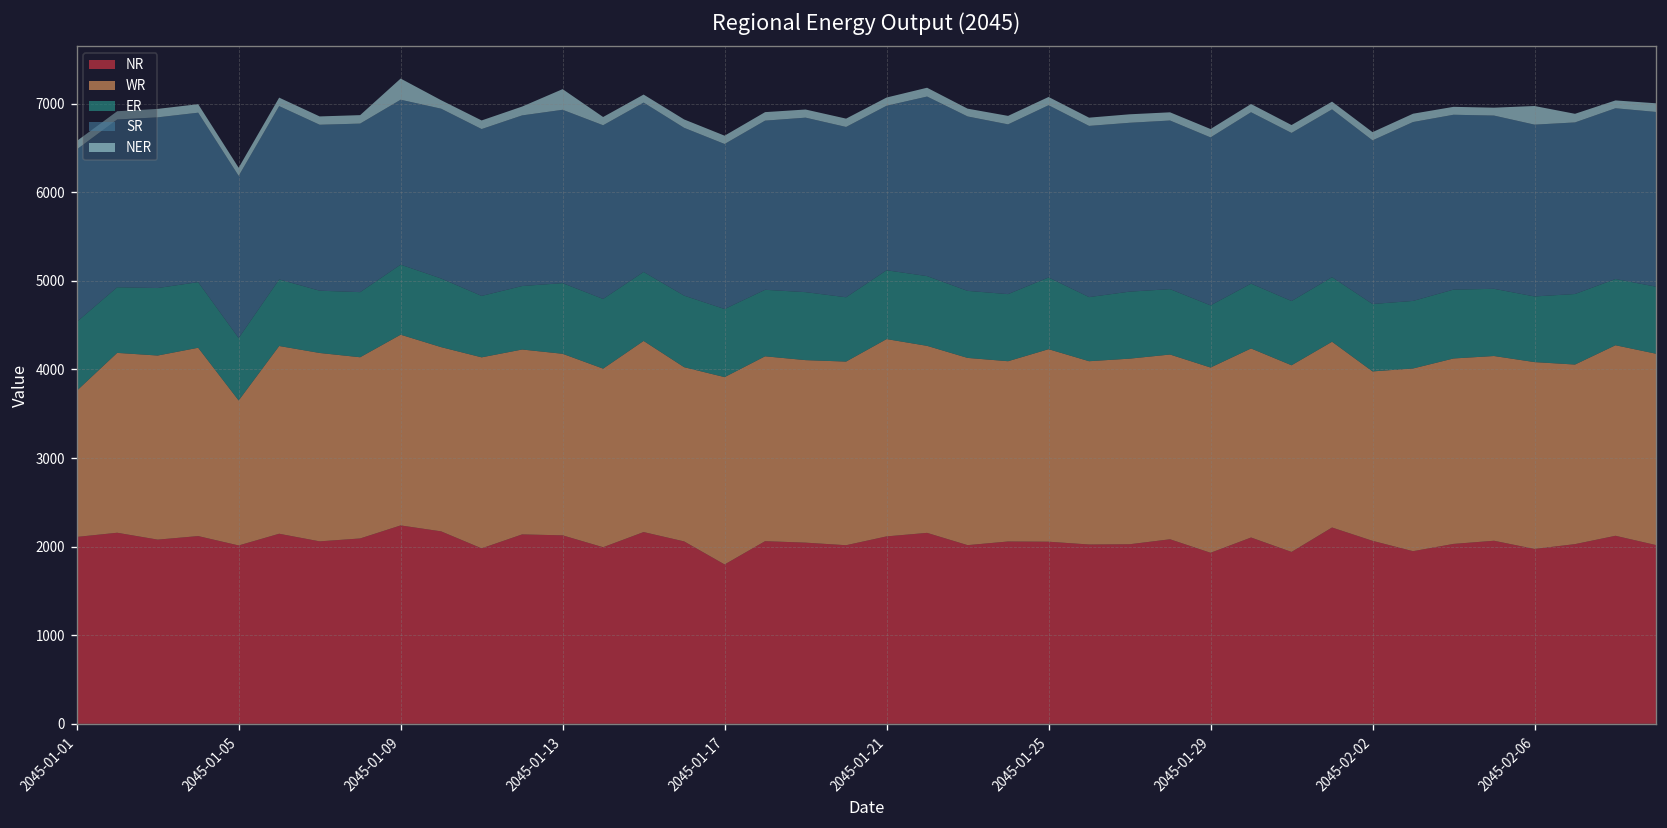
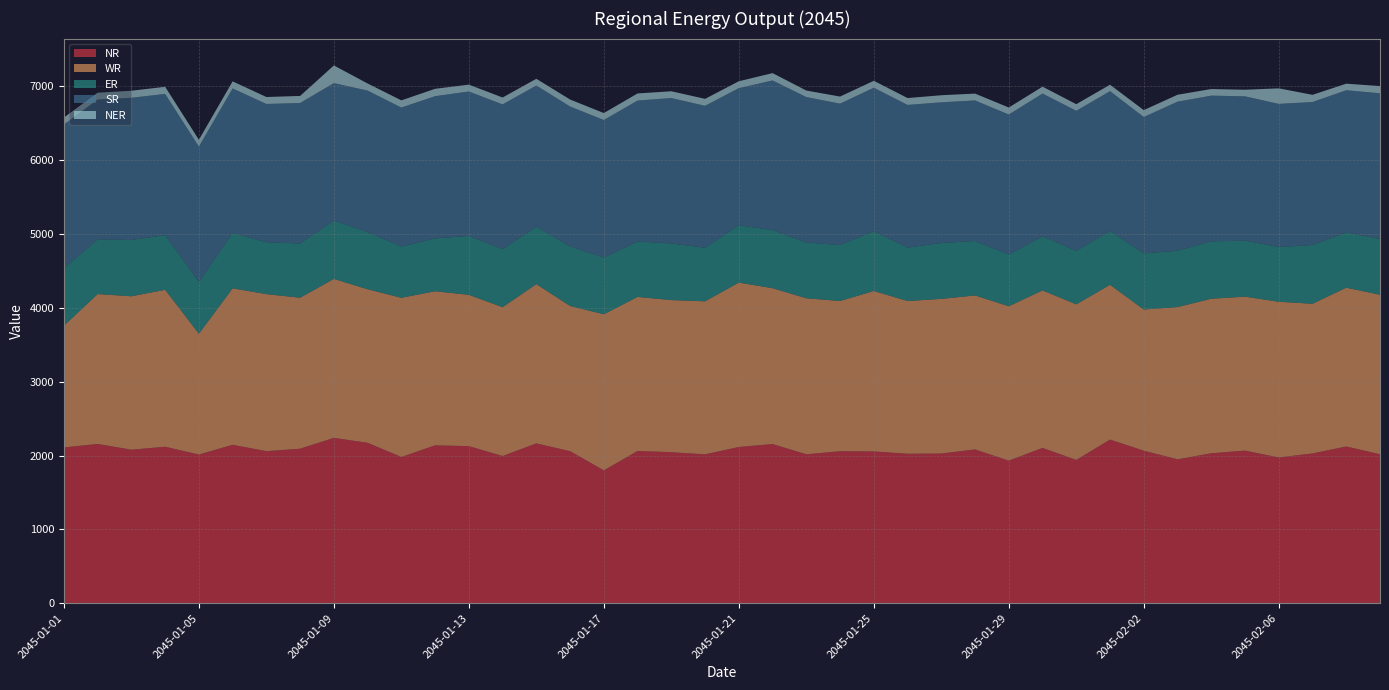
NER, 2045-01-13: 200 -> 100
